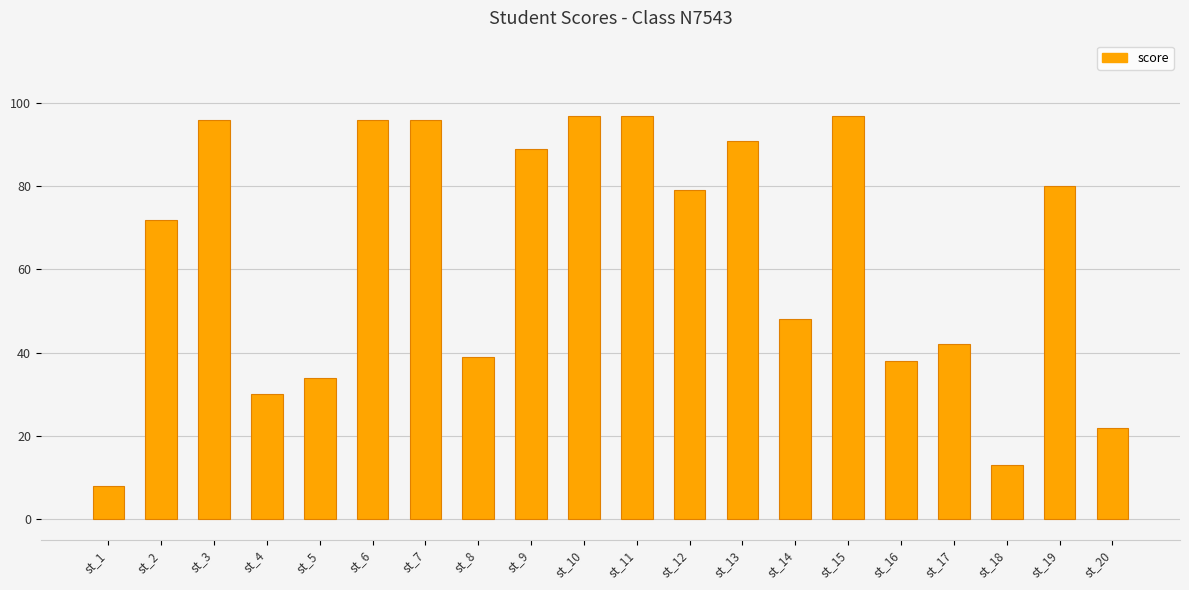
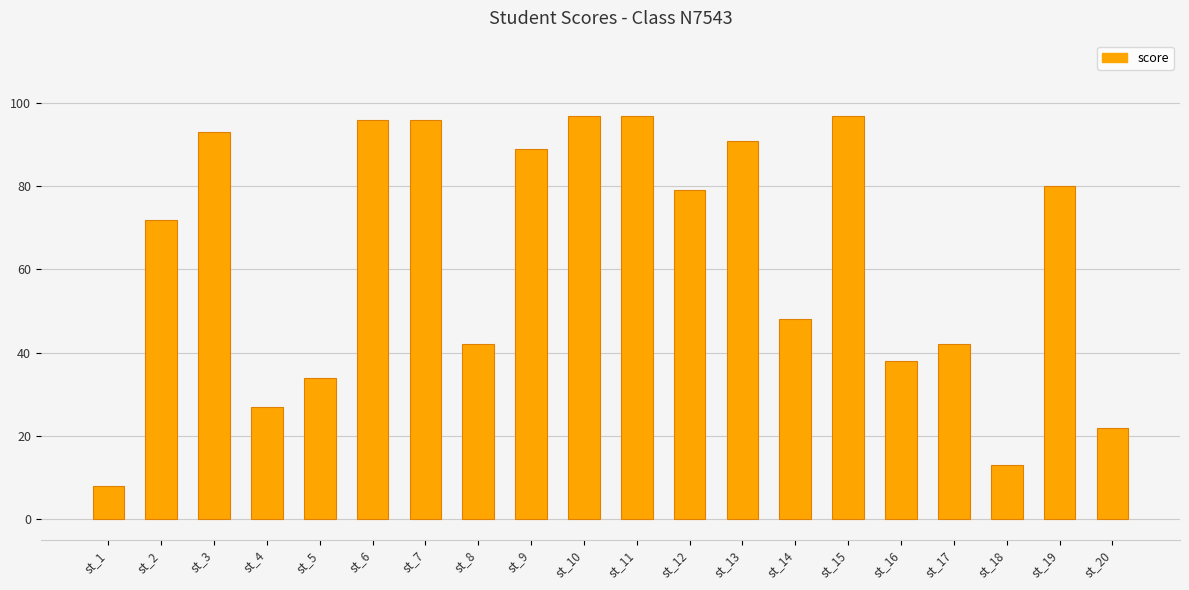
st_3: 96 -> 93
st_4: 30 -> 27
st_8: 39 -> 42
